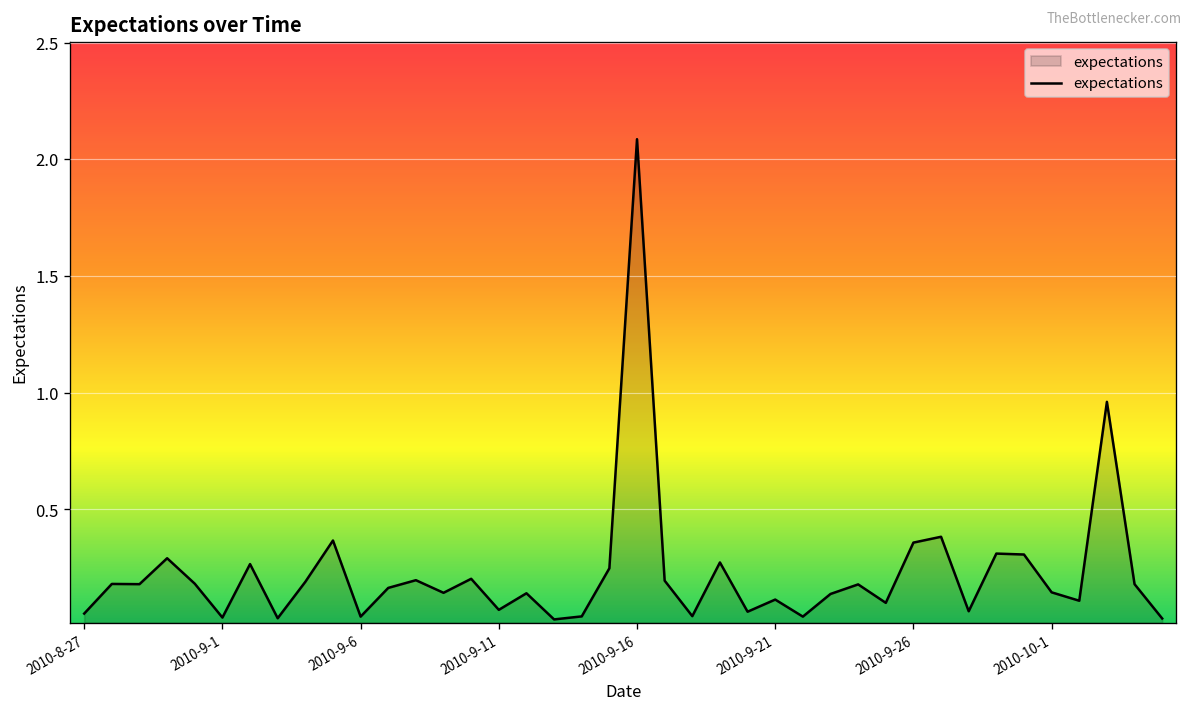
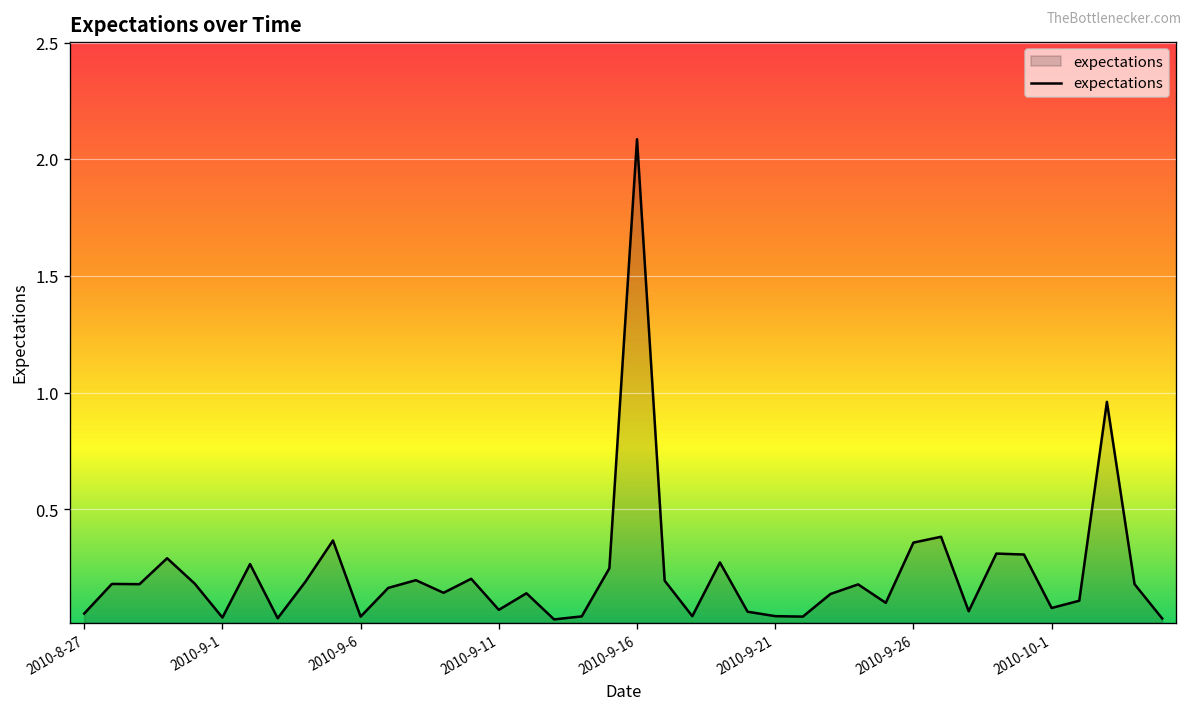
2010-9-21: 0.11 -> 0.04
2010-10-1: 0.15 -> 0.08
